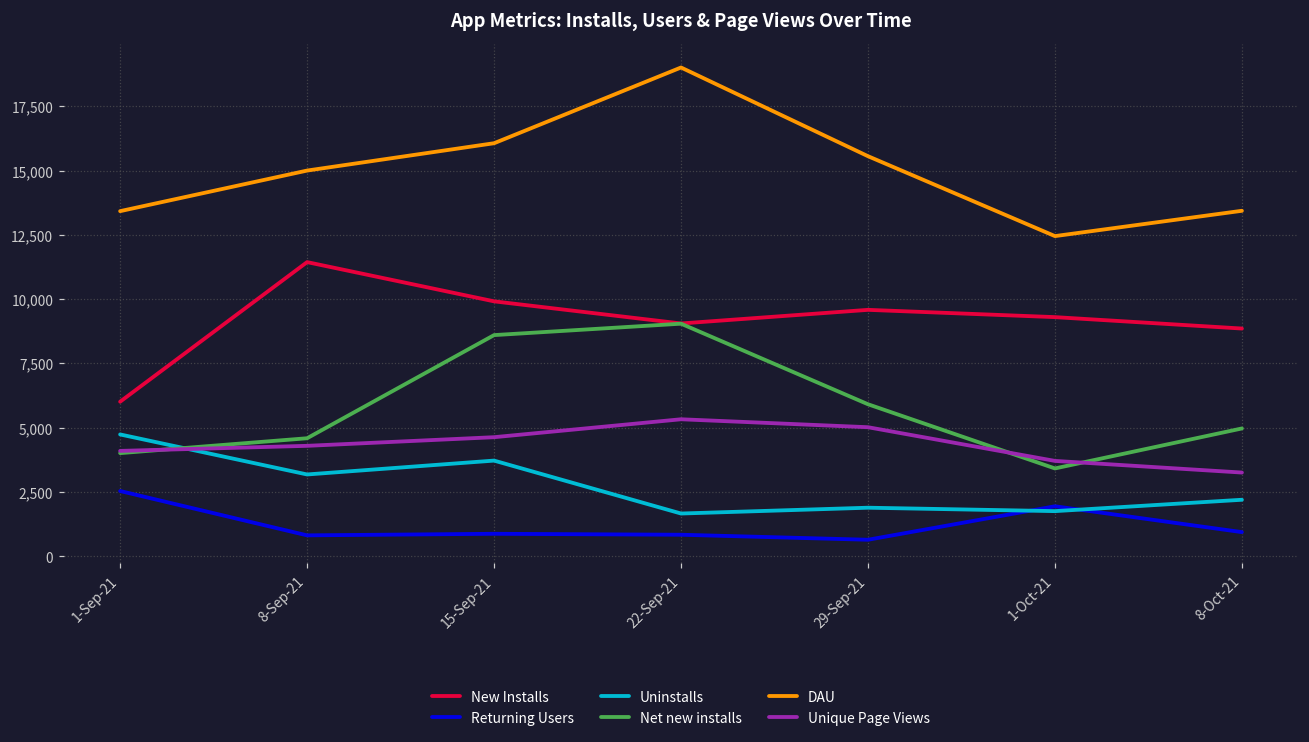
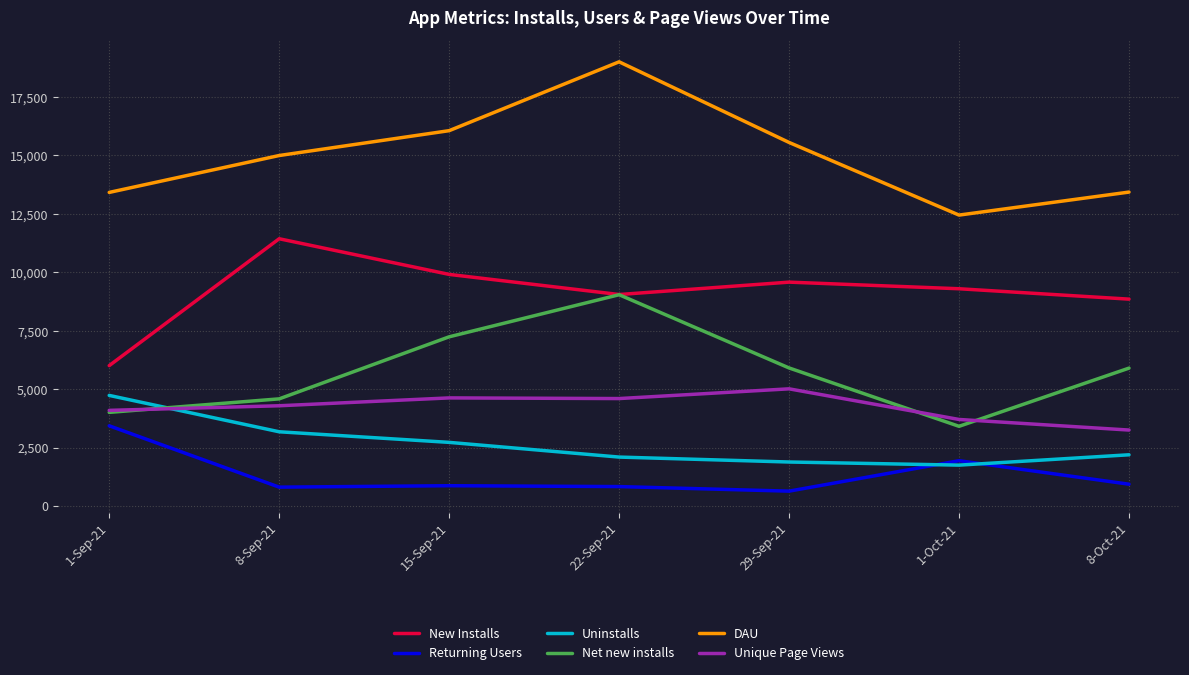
Returning Users, 1-Sep-21: 2,500 -> 3,400
Uninstalls, 15-Sep-21: 3,700 -> 2,700
Net new installs, 15-Sep-21: 8,600 -> 7,200
Uninstalls, 22-Sep-21: 1,700 -> 2,100
Unique Page Views, 22-Sep-21: 5,300 -> 4,600
Net new installs, 8-Oct-21: 5,000 -> 5,900
